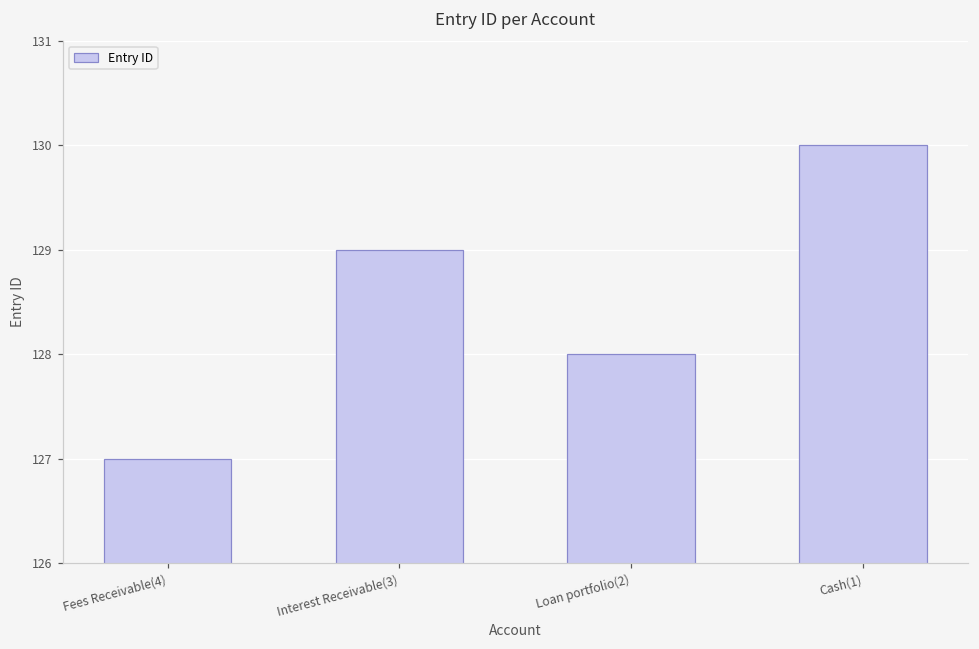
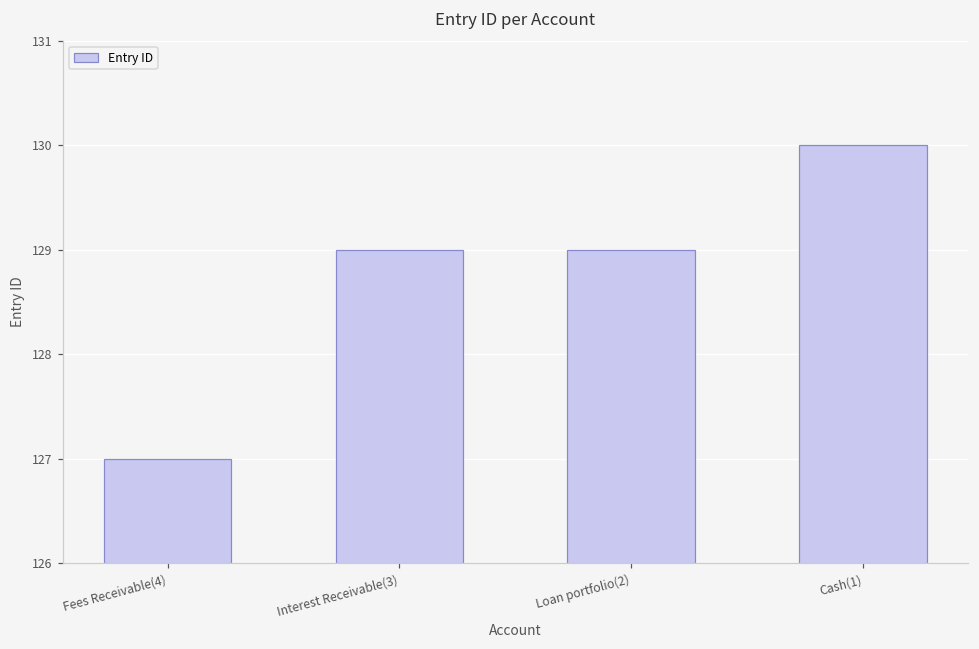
Loan portfolio(2): 128 -> 129
